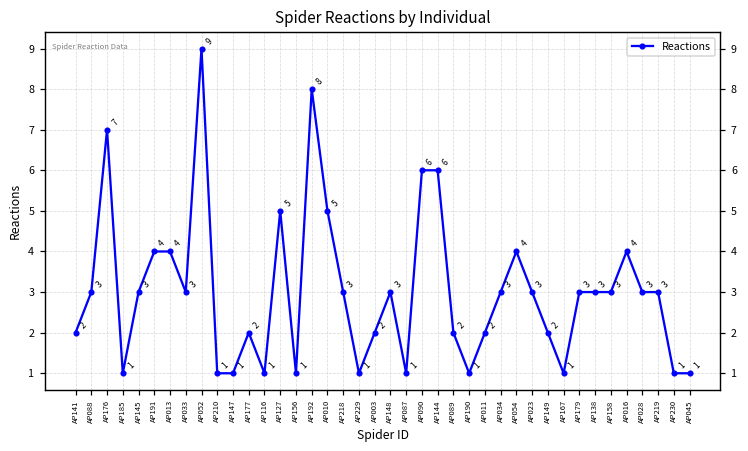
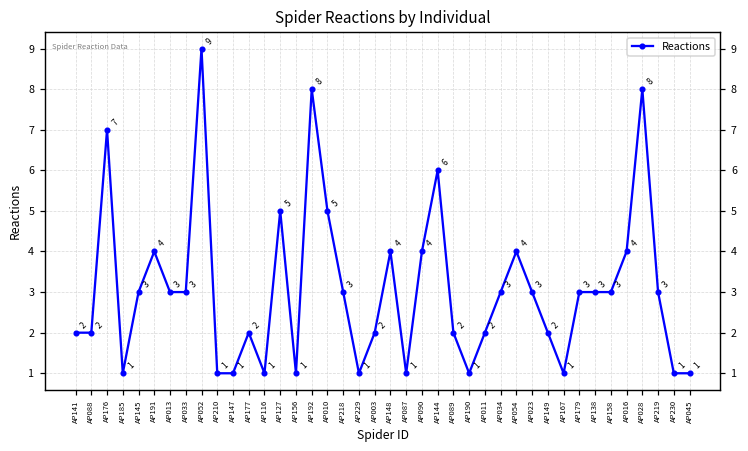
AP088: 3 -> 2
AP013: 4 -> 3
AP148: 3 -> 4
AP090: 6 -> 4
AP028: 3 -> 8
